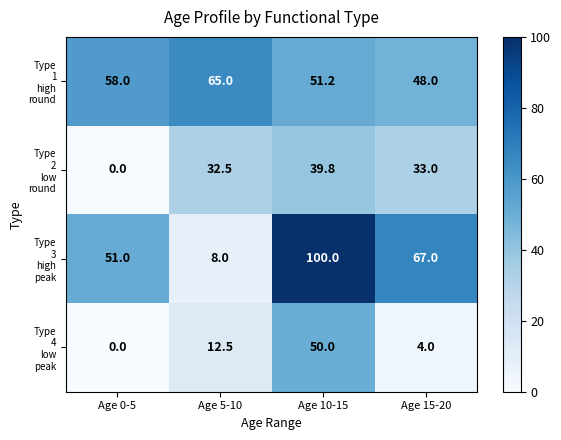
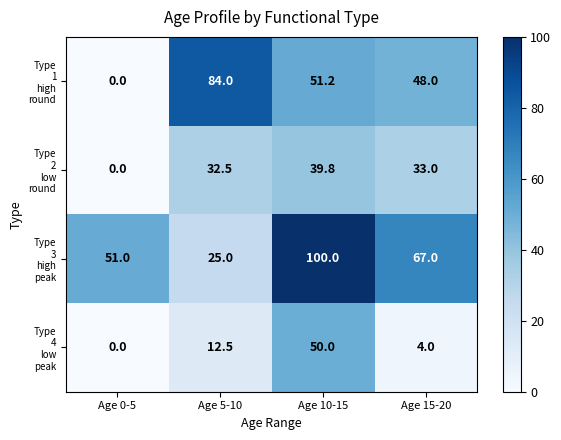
Type 1 high round, Age 0-5: 58.0 -> 0.0
Type 1 high round, Age 5-10: 65.0 -> 84.0
Type 3 high peak, Age 5-10: 8.0 -> 25.0
